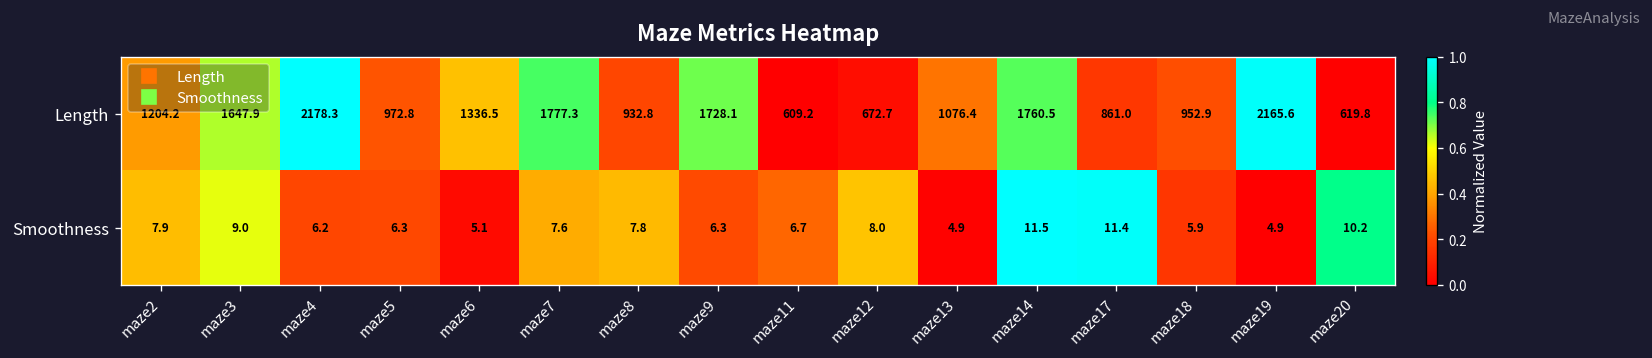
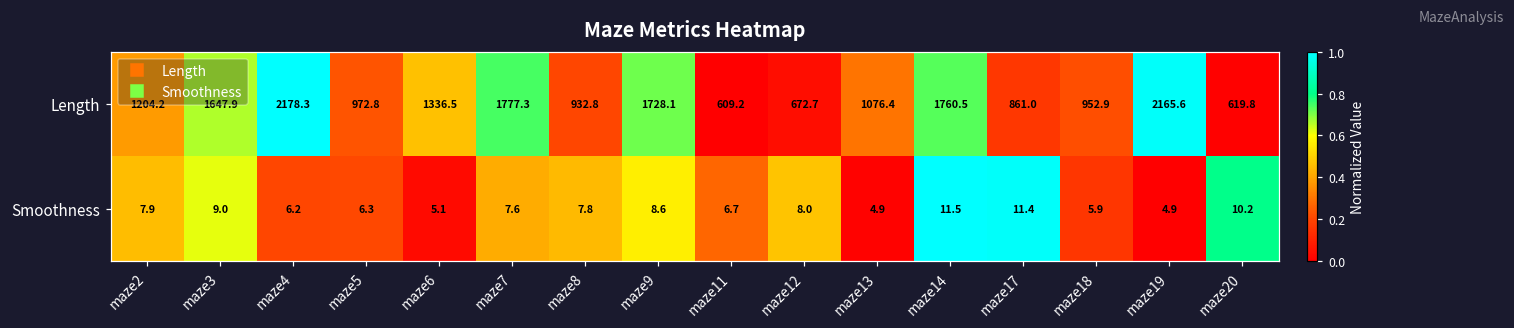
Smoothness, maze9: 6.3 -> 8.6
